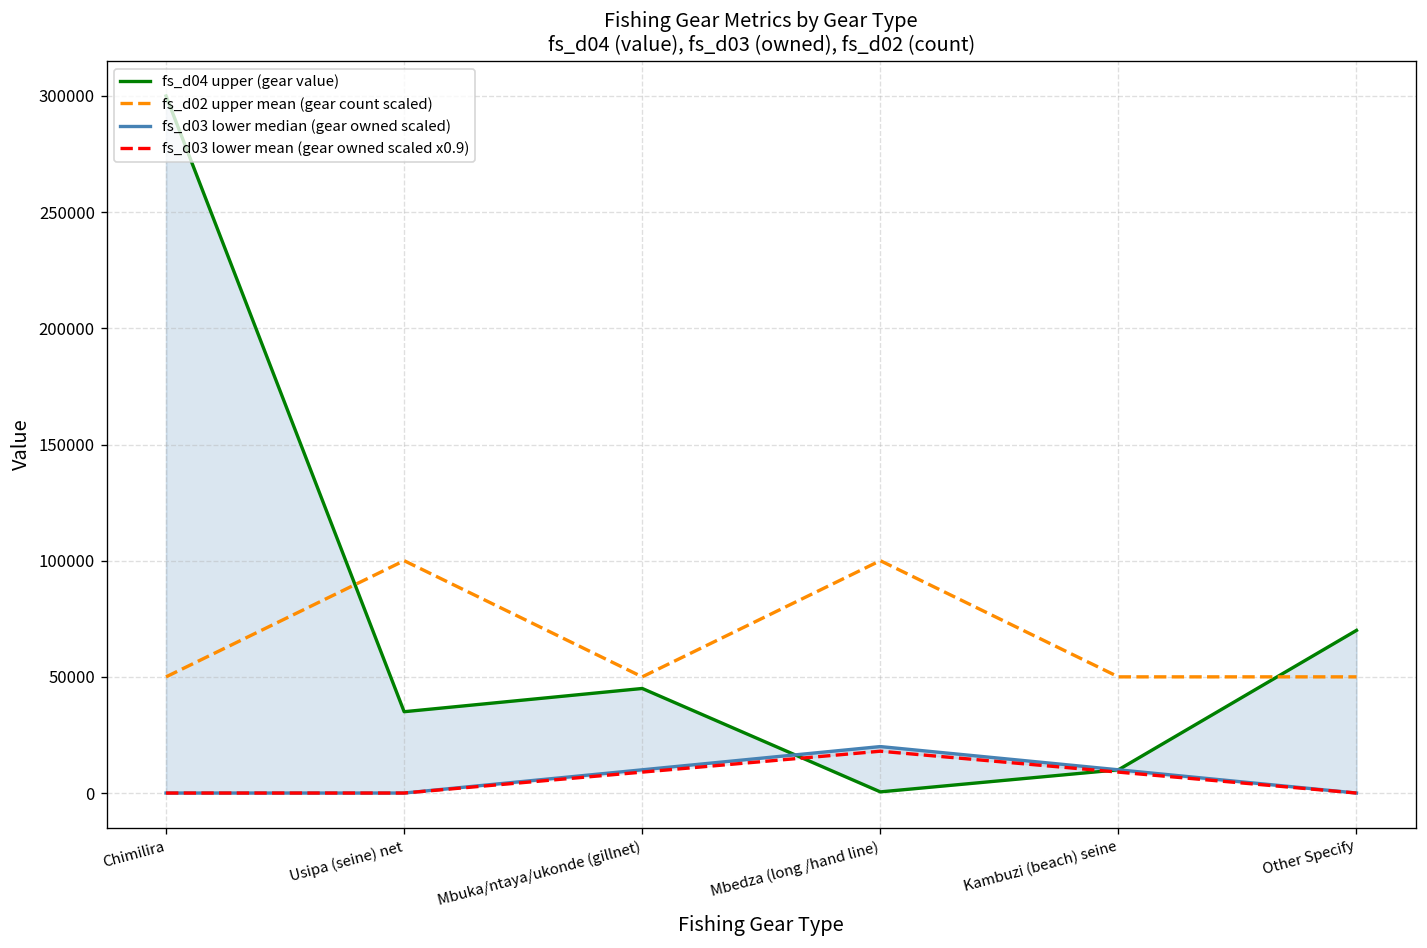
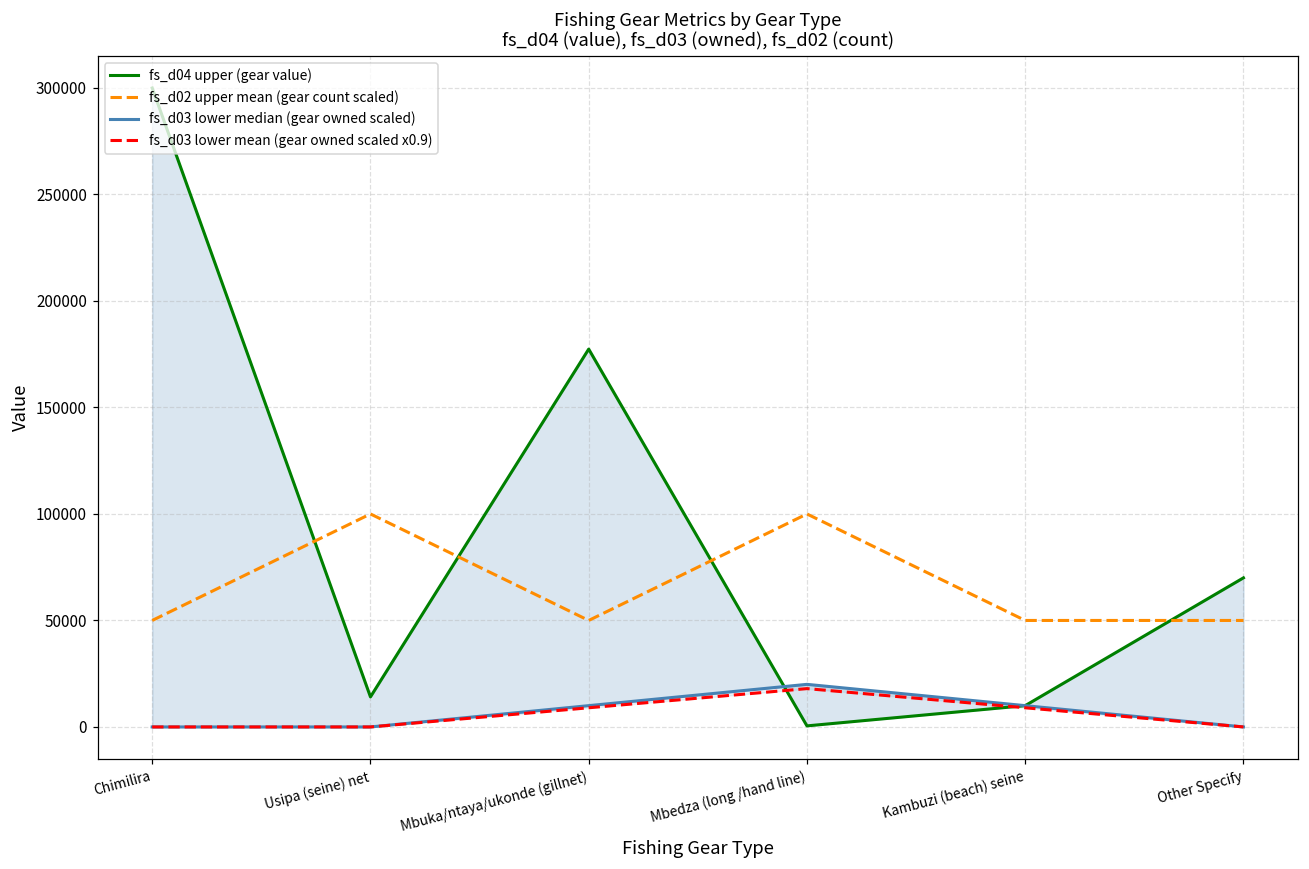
fs_d04 upper (gear value), Usipa (seine) net: 35000 -> 14000
fs_d04 upper (gear value), Mbuka/ntaya/ukonde (gillnet): 45000 -> 177000
